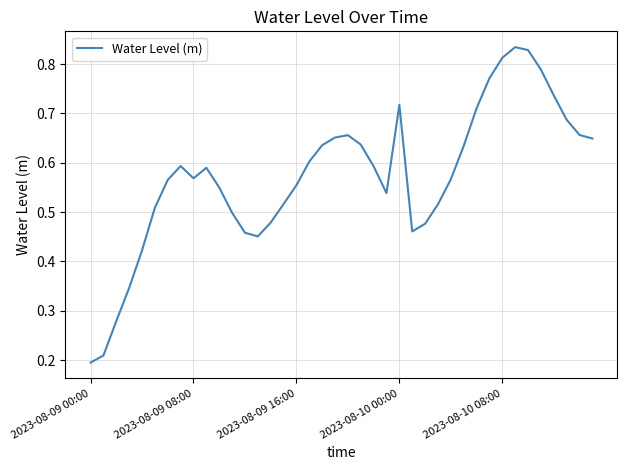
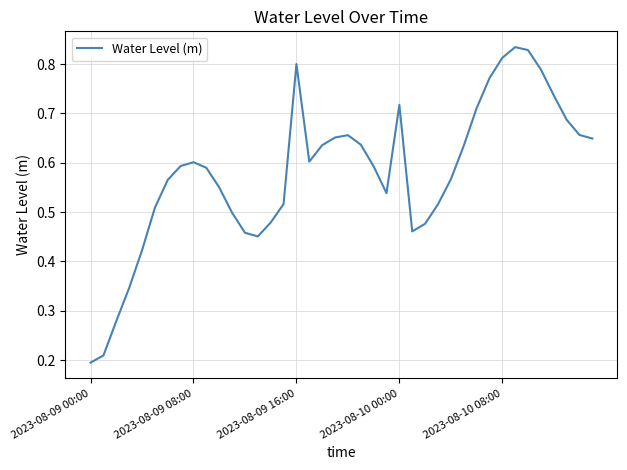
2023-08-09 08:00: 0.57 -> 0.60
2023-08-09 16:00: 0.55 -> 0.80
